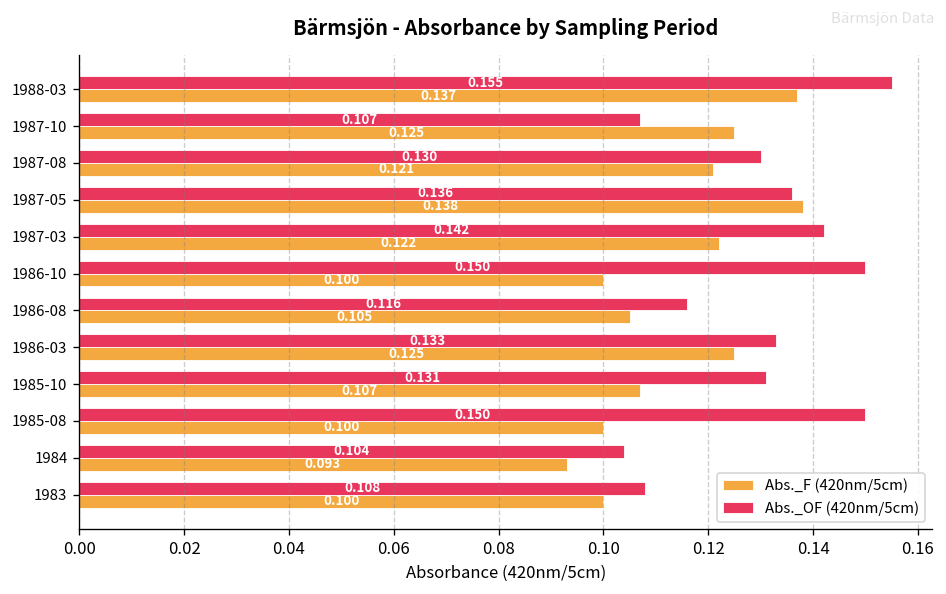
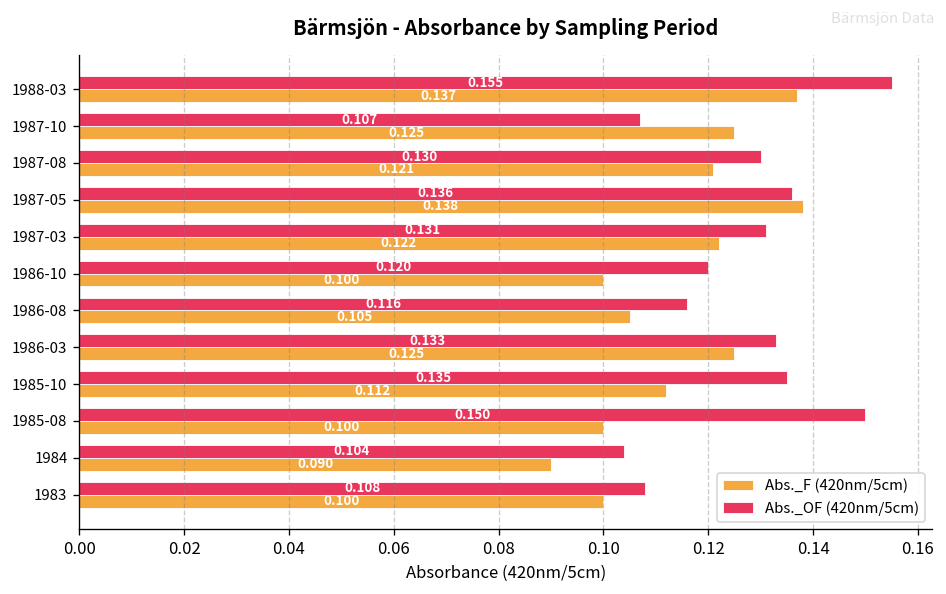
Abs._OF (420nm/5cm), 1987-03: 0.142 -> 0.131
Abs._OF (420nm/5cm), 1986-10: 0.150 -> 0.120
Abs._OF (420nm/5cm), 1985-10: 0.131 -> 0.135
Abs._F (420nm/5cm), 1985-10: 0.107 -> 0.112
Abs._F (420nm/5cm), 1984: 0.093 -> 0.090
